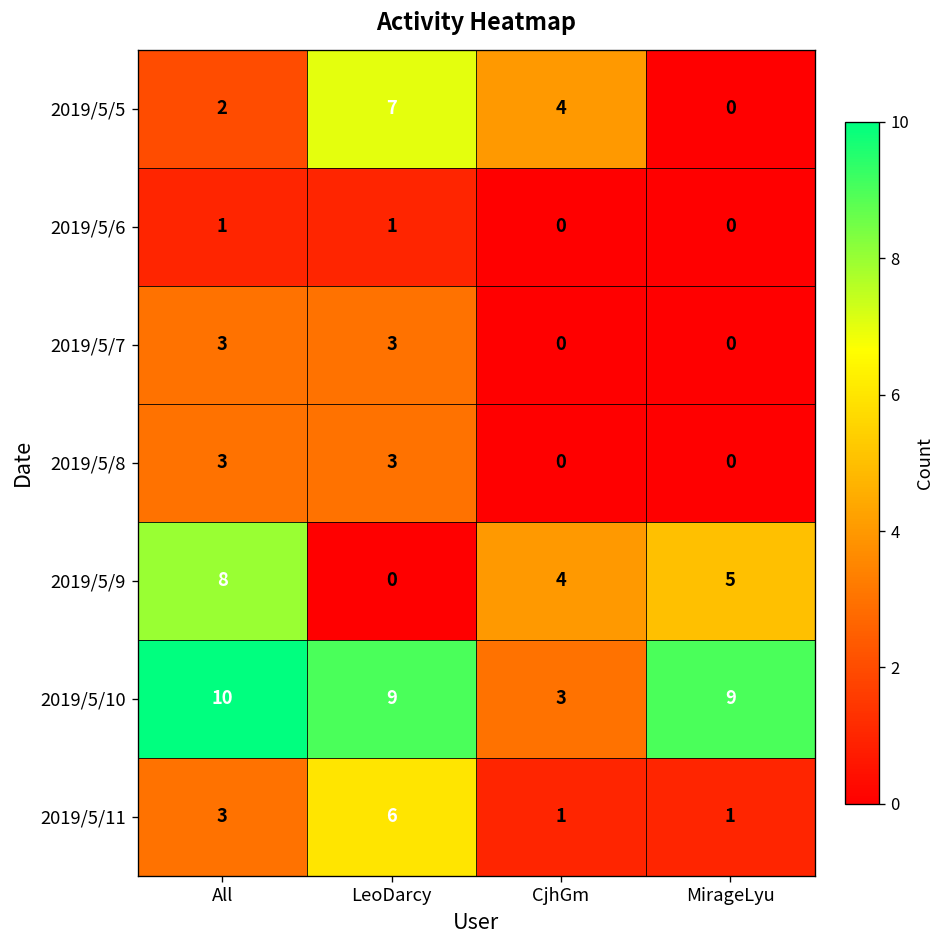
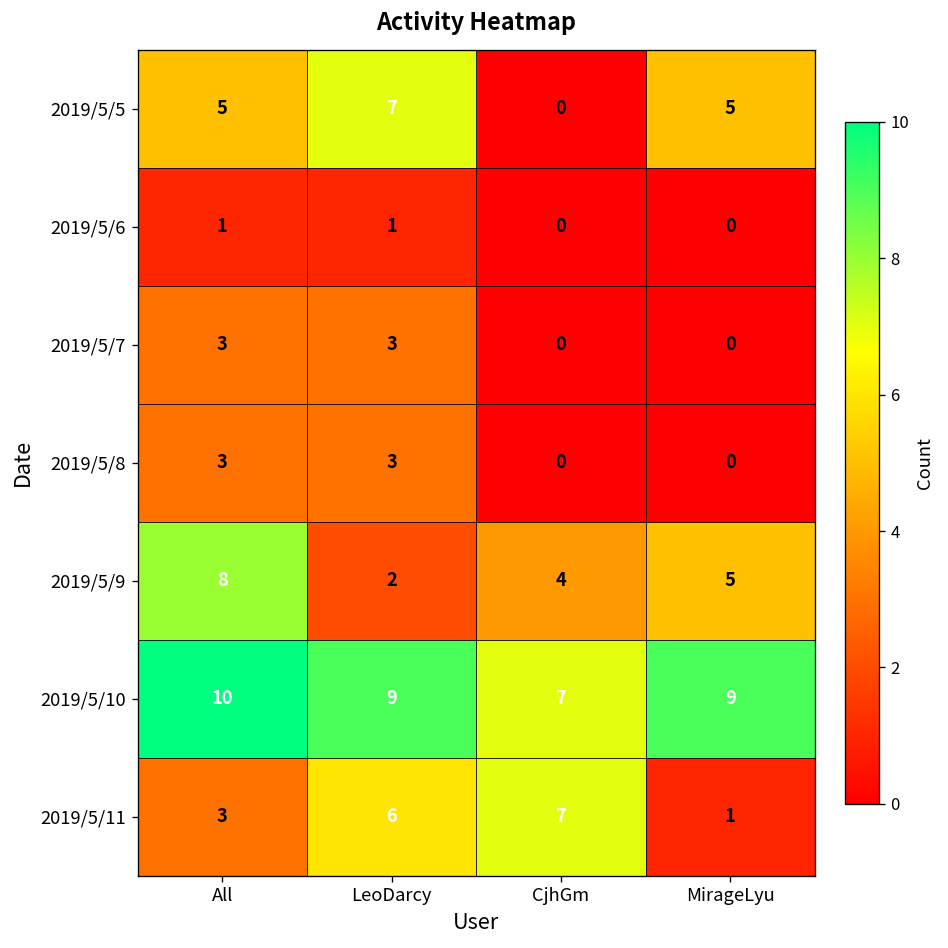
2019/5/5, All: 2 -> 5
2019/5/5, CjhGm: 4 -> 0
2019/5/5, MirageLyu: 0 -> 5
2019/5/9, LeoDarcy: 0 -> 2
2019/5/10, CjhGm: 3 -> 7
2019/5/11, CjhGm: 1 -> 7
